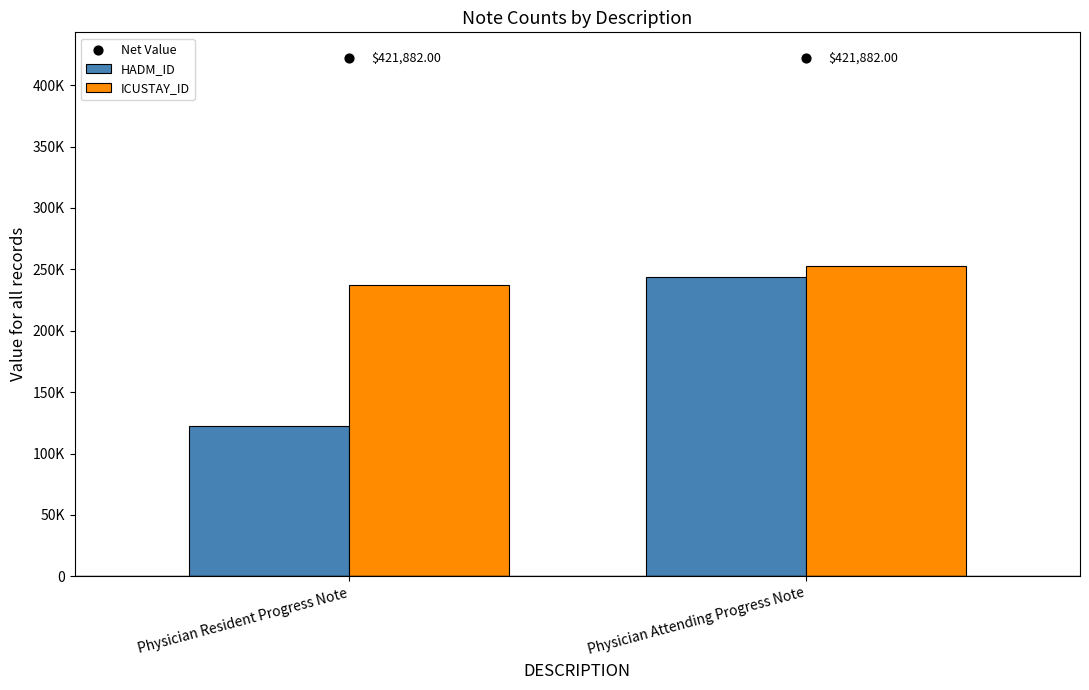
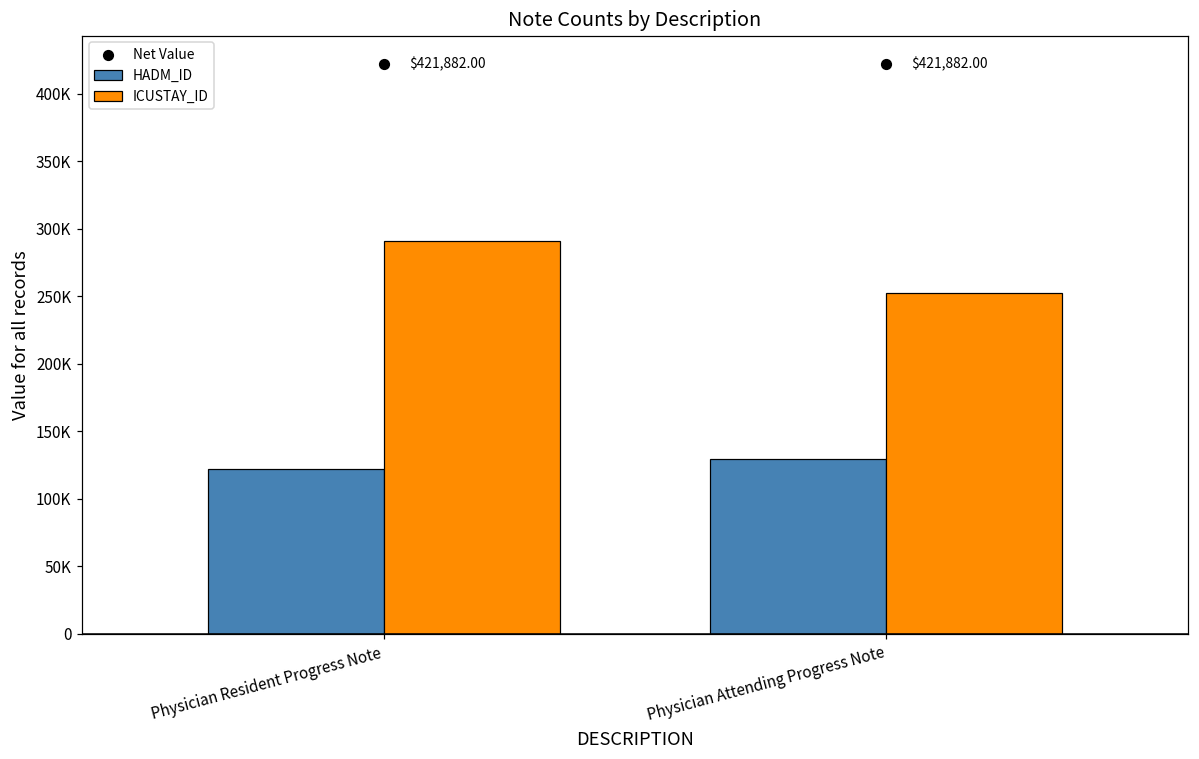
ICUSTAY_ID, Physician Resident Progress Note: 237000 -> 291000
HADM_ID, Physician Attending Progress Note: 244000 -> 130000
